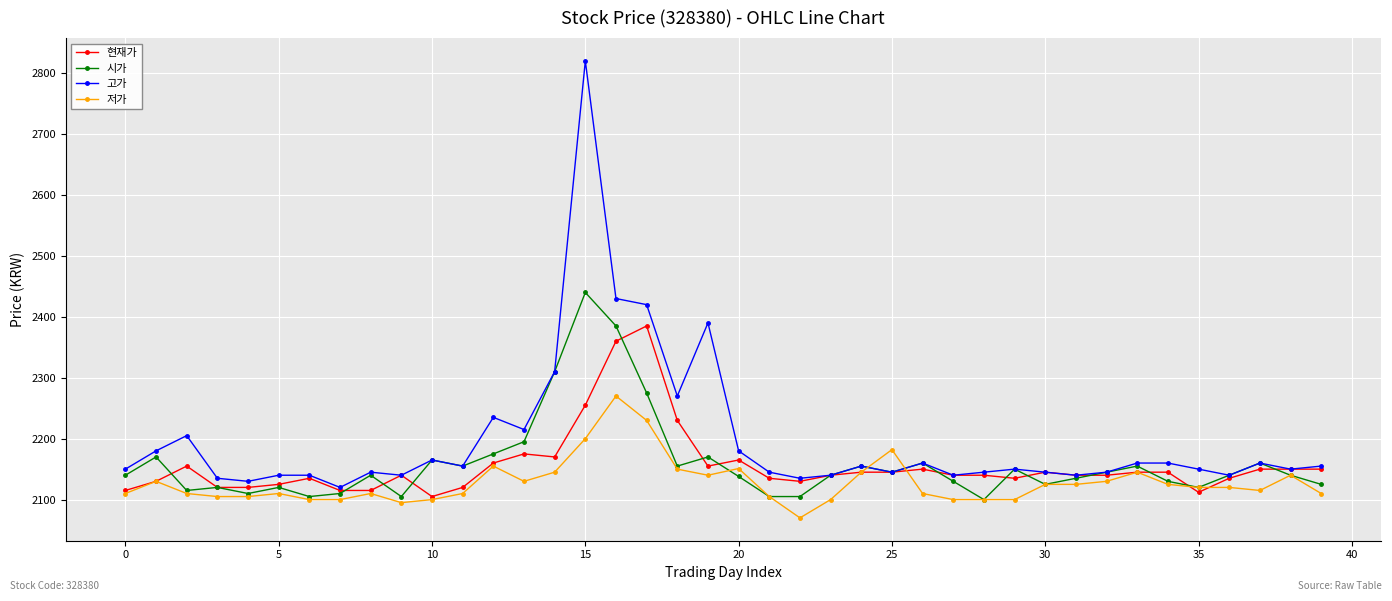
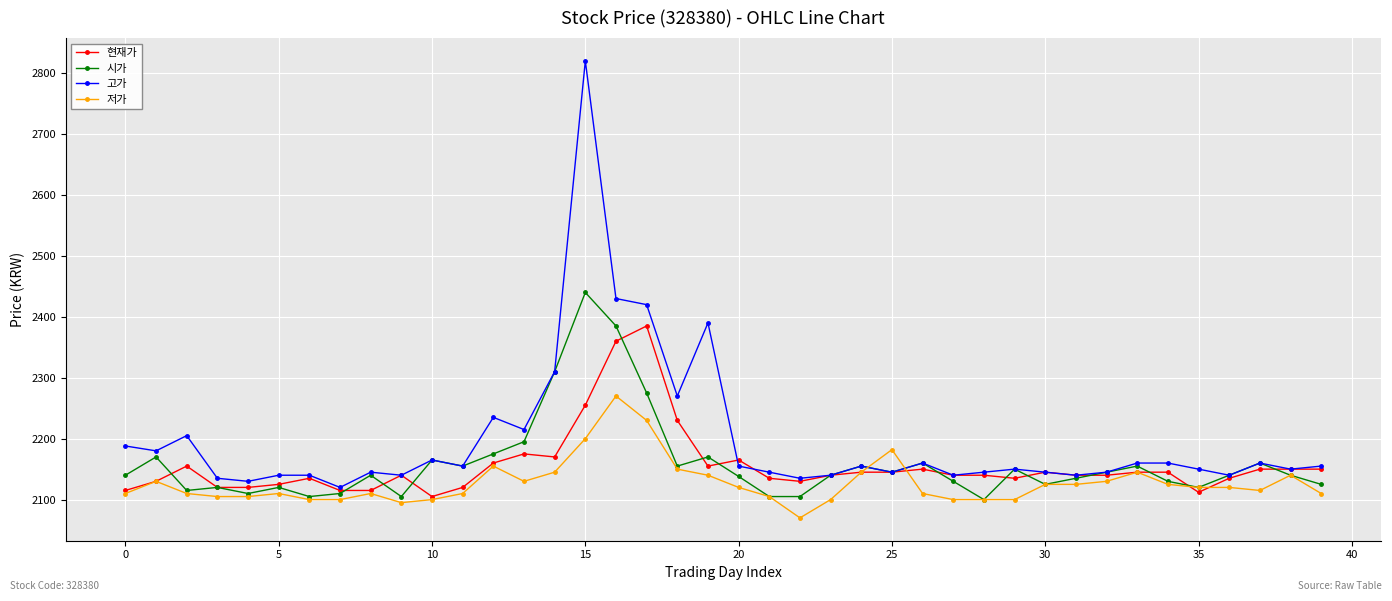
고가, 0: 2150 -> 2190
고가, 20: 2180 -> 2160
저가, 20: 2150 -> 2120
